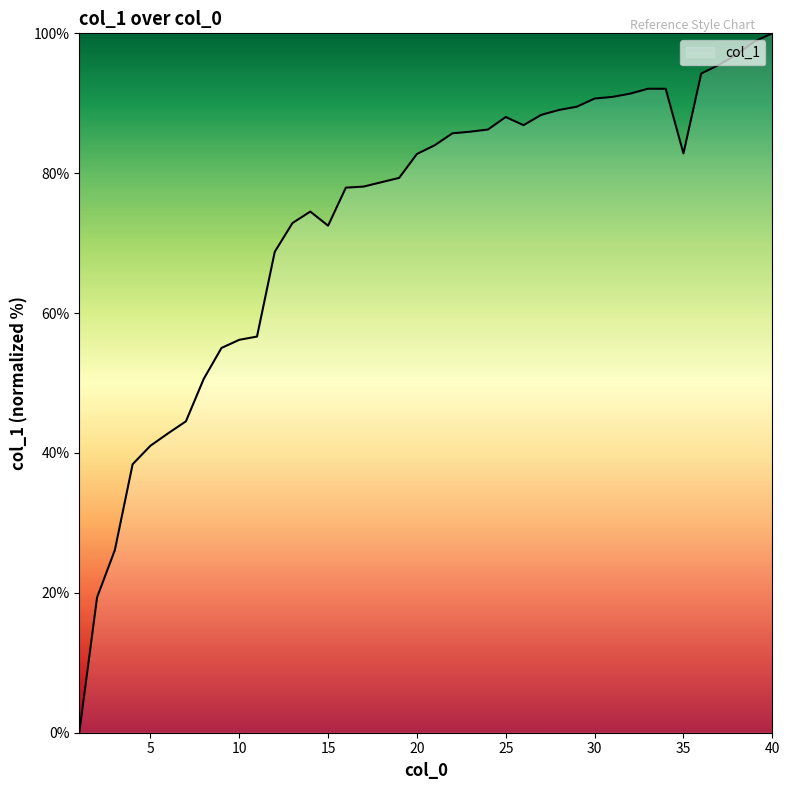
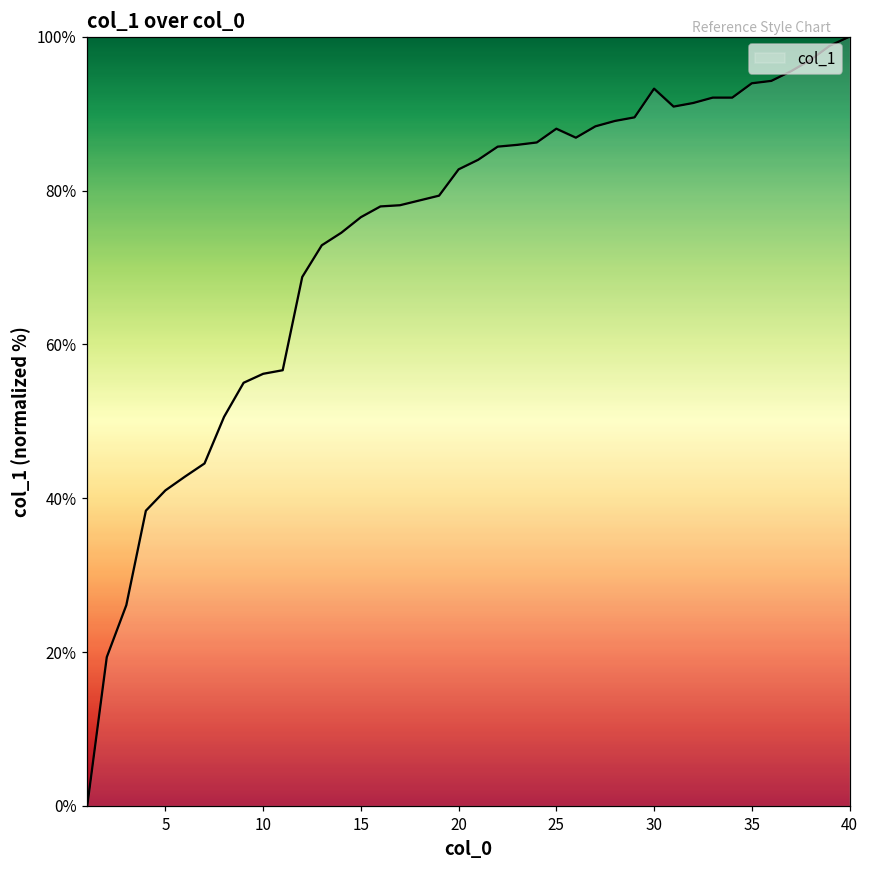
15: 72% -> 77%
30: 91% -> 93%
35: 83% -> 94%
